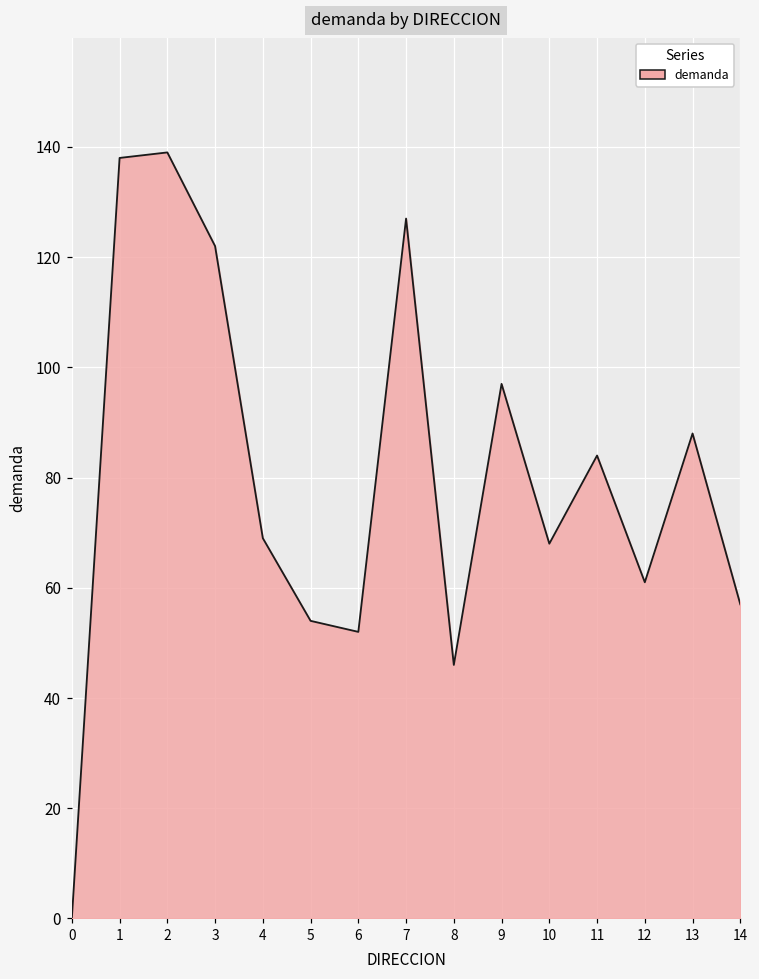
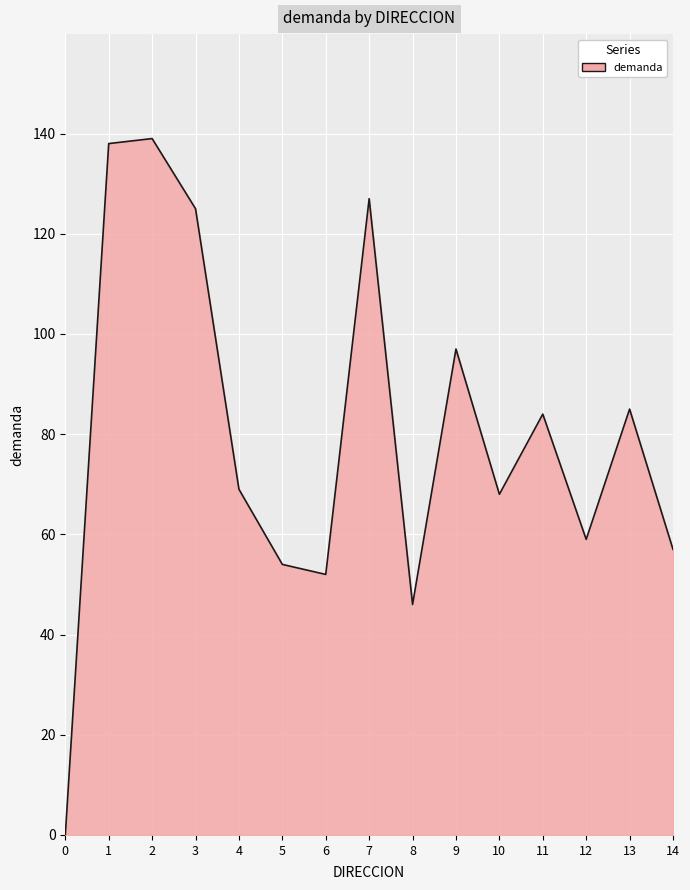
3: 122 -> 125
12: 61 -> 59
13: 88 -> 85
